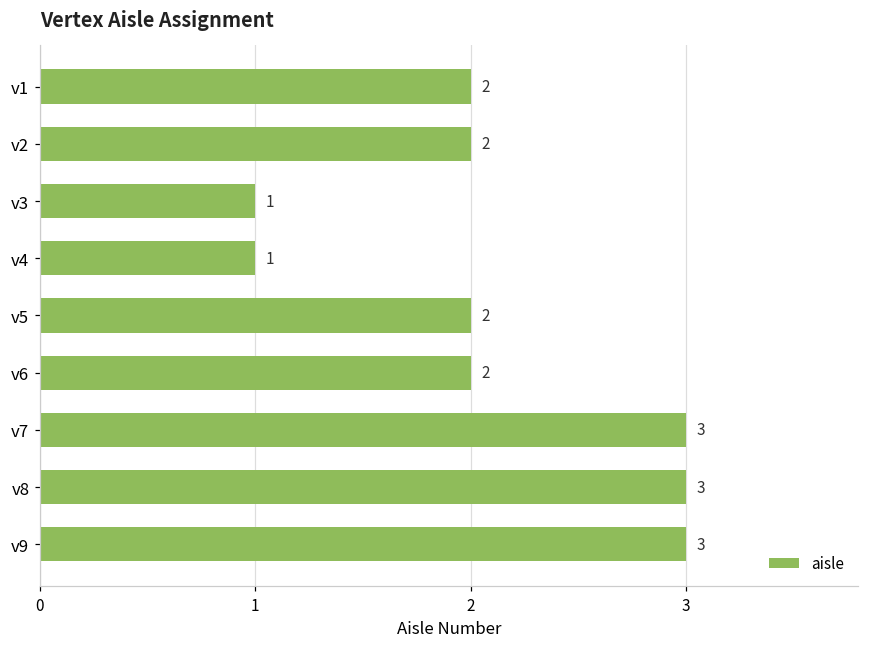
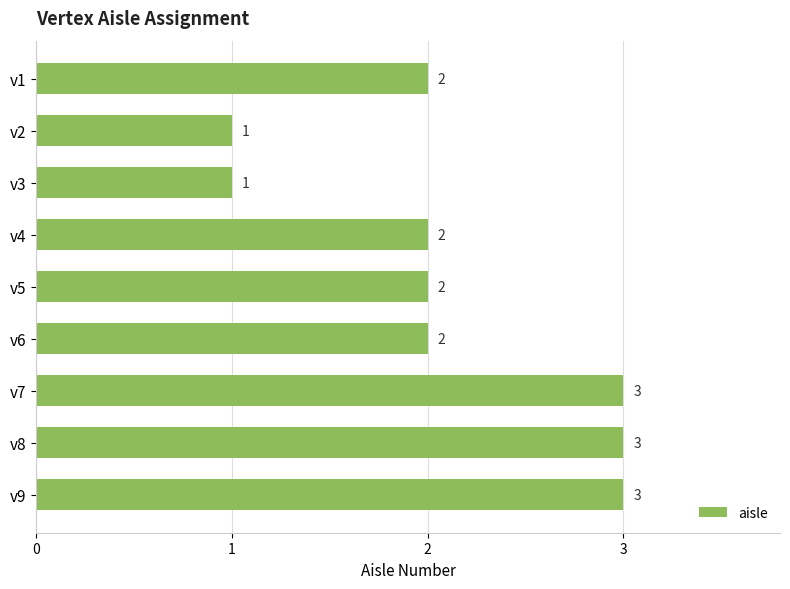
v2: 2 -> 1
v4: 1 -> 2
